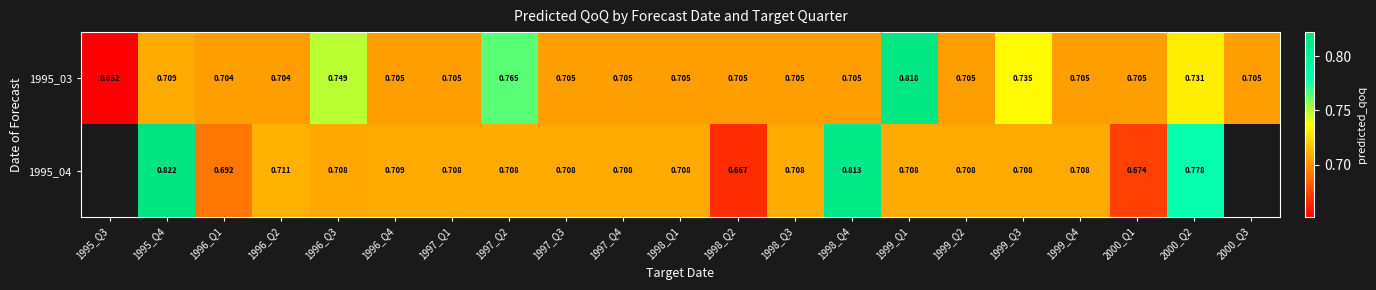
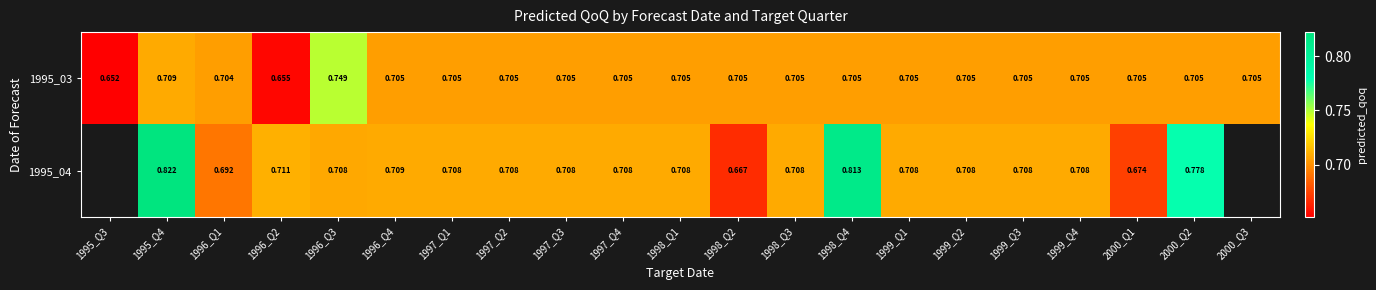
1995_03, 1996_Q2: 0.704 -> 0.655
1995_03, 1997_Q2: 0.765 -> 0.705
1995_03, 1999_Q1: 0.818 -> 0.705
1995_03, 1999_Q3: 0.735 -> 0.705
1995_03, 2000_Q2: 0.731 -> 0.705
